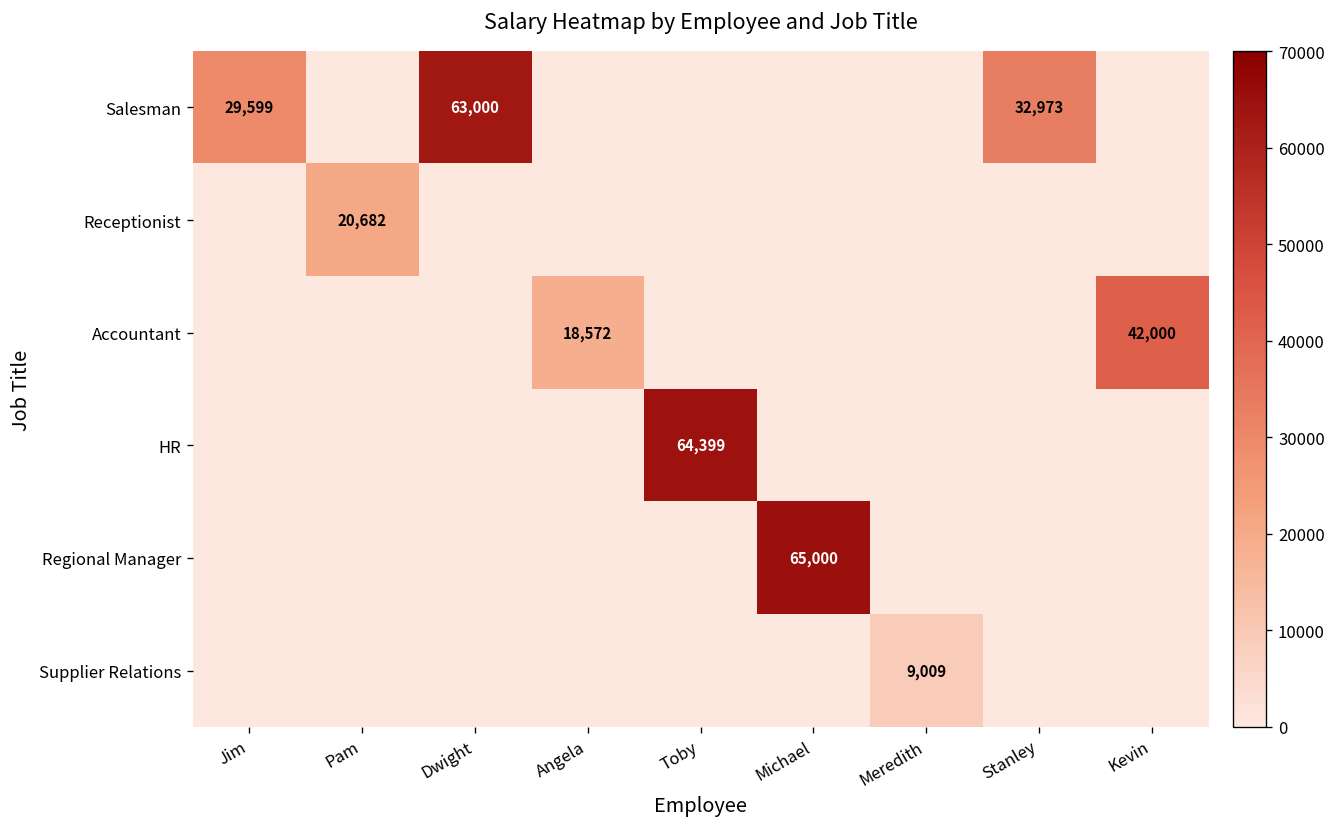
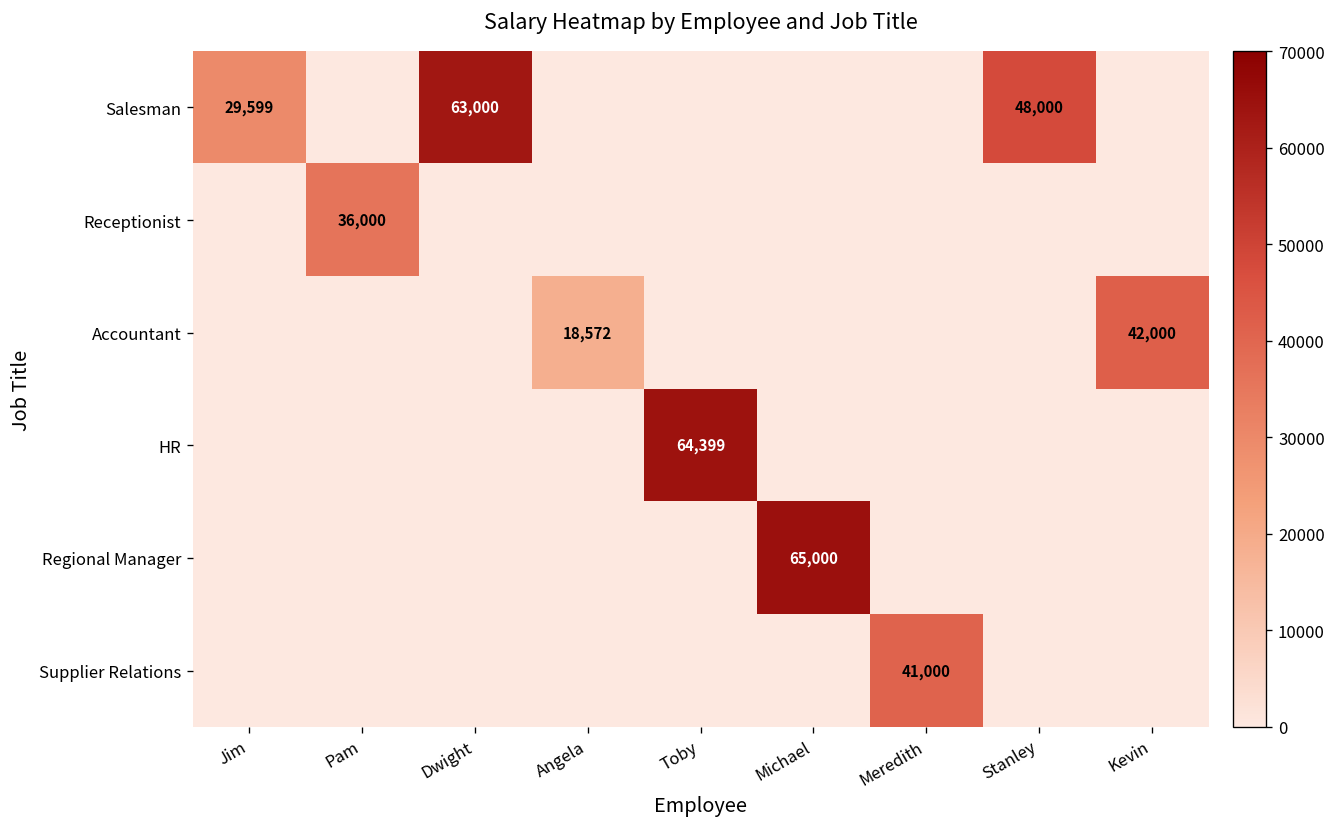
Salesman, Stanley: 32,973 -> 48,000
Receptionist, Pam: 20,682 -> 36,000
Supplier Relations, Meredith: 9,009 -> 41,000
